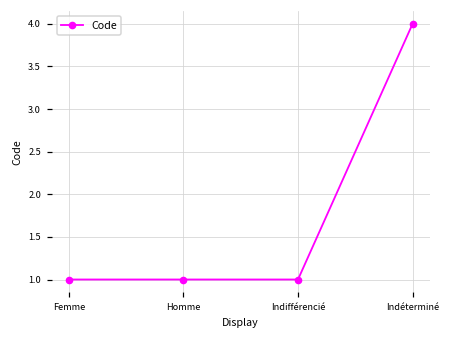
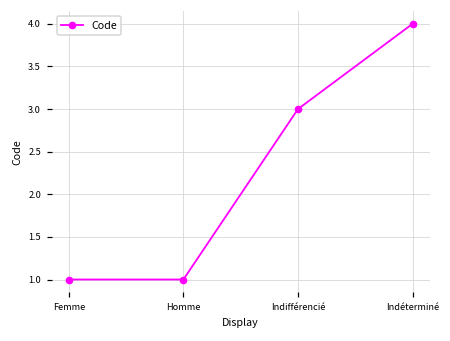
Indifférencié: 1 -> 3
